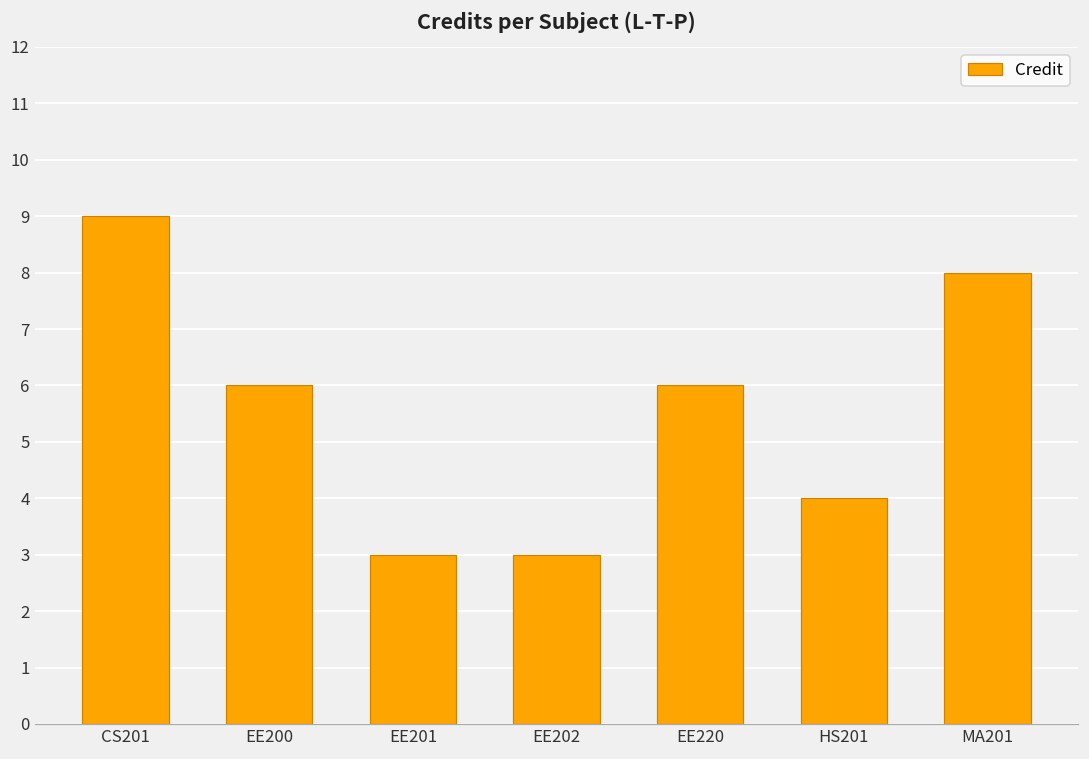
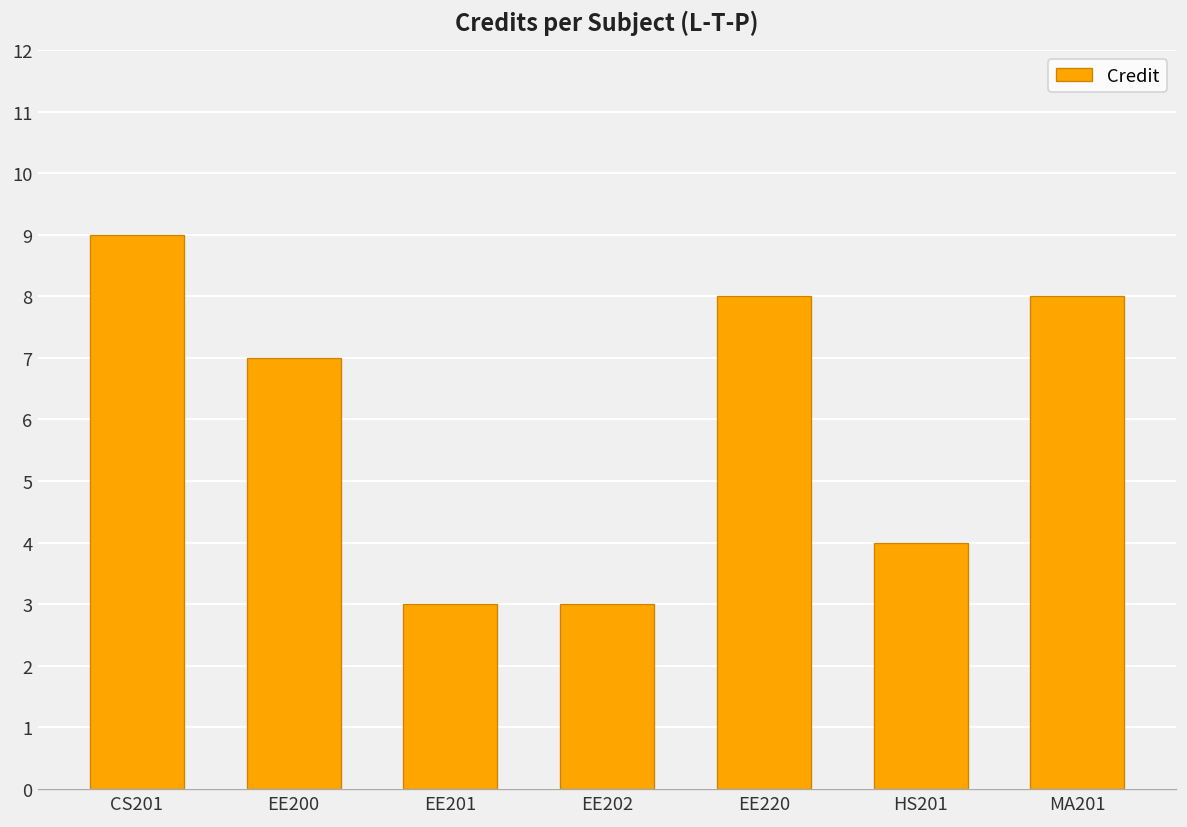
EE200: 6 -> 7
EE220: 6 -> 8
